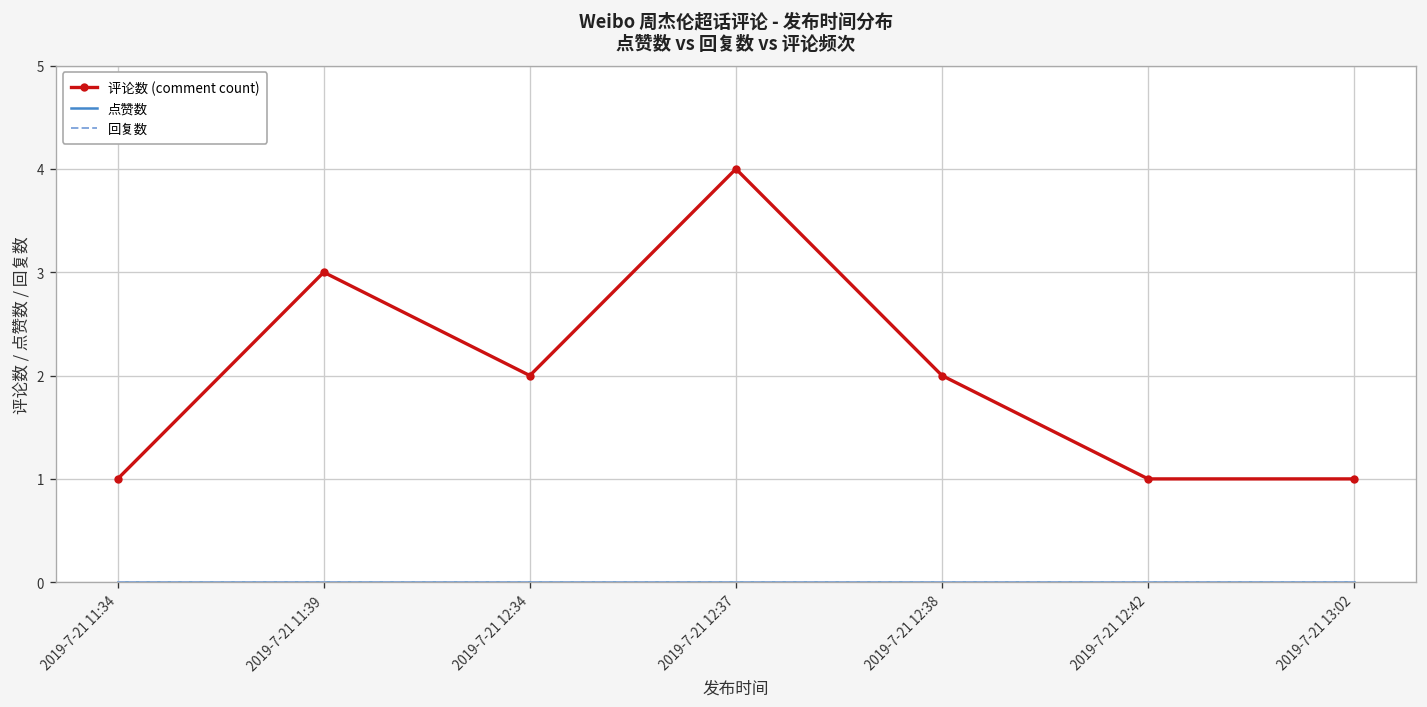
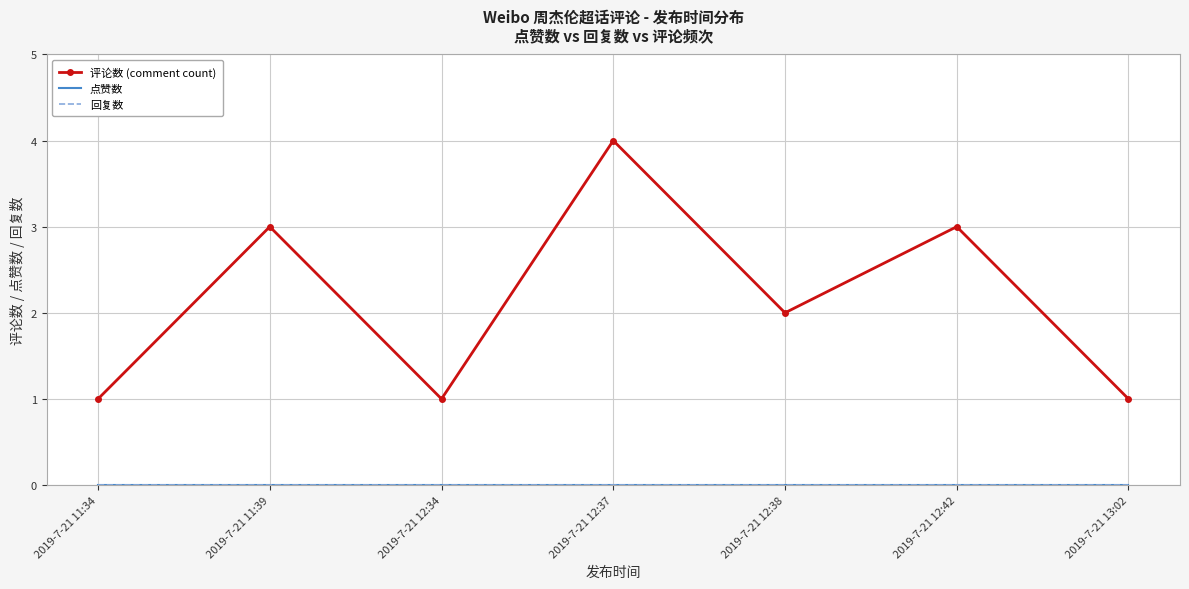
评论数 (comment count), 2019-7-21 12:34: 2 -> 1
评论数 (comment count), 2019-7-21 12:42: 1 -> 3
